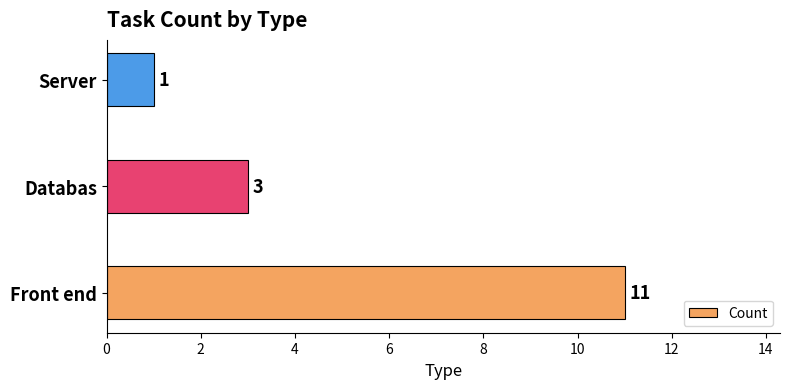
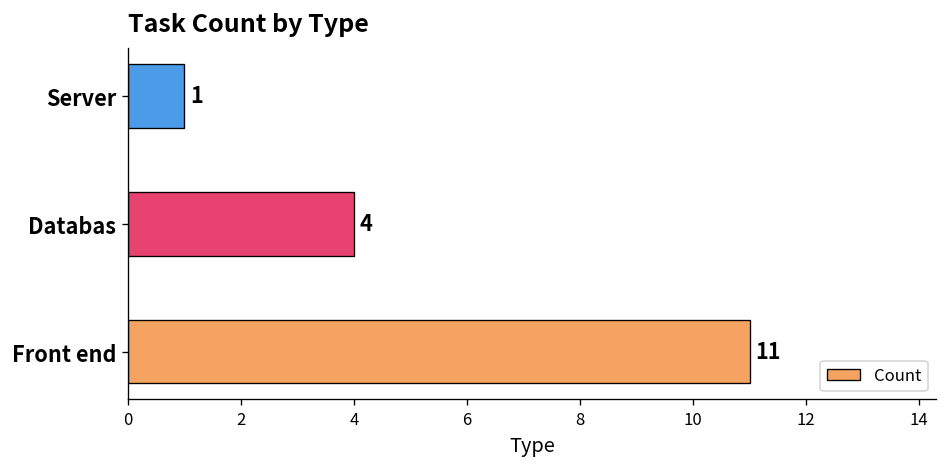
Databas: 3 -> 4
